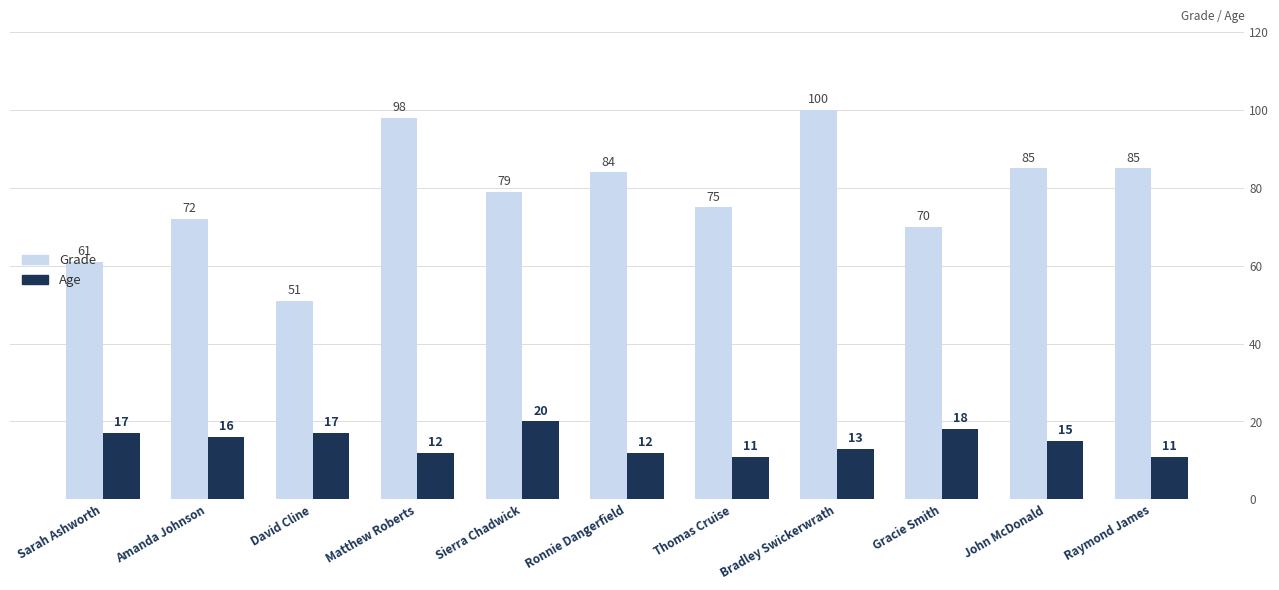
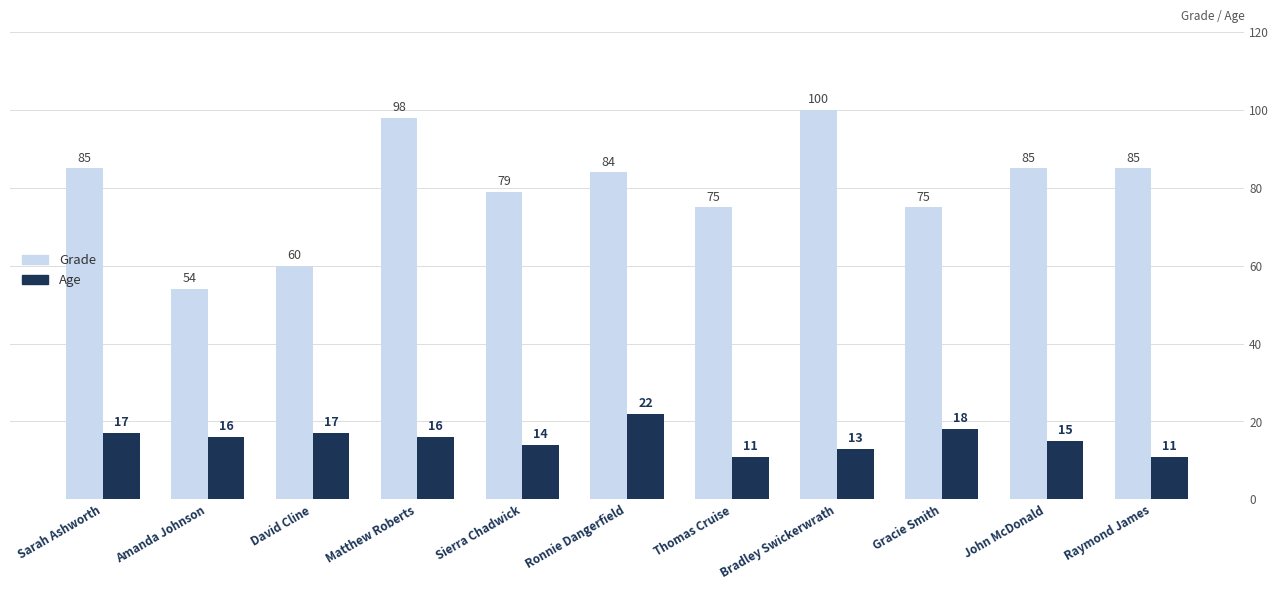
Grade, Sarah Ashworth: 61 -> 85
Grade, Amanda Johnson: 72 -> 54
Grade, David Cline: 51 -> 60
Age, Matthew Roberts: 12 -> 16
Age, Sierra Chadwick: 20 -> 14
Age, Ronnie Dangerfield: 12 -> 22
Grade, Gracie Smith: 70 -> 75
